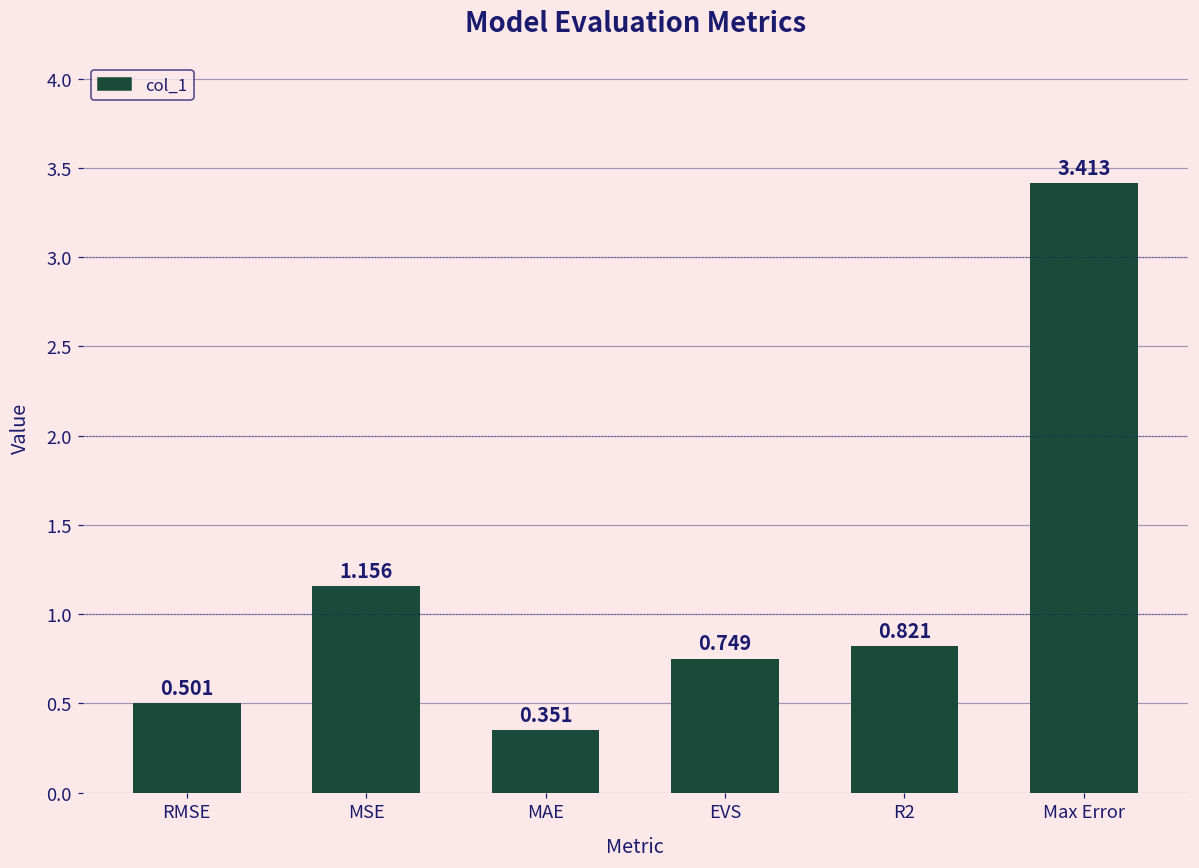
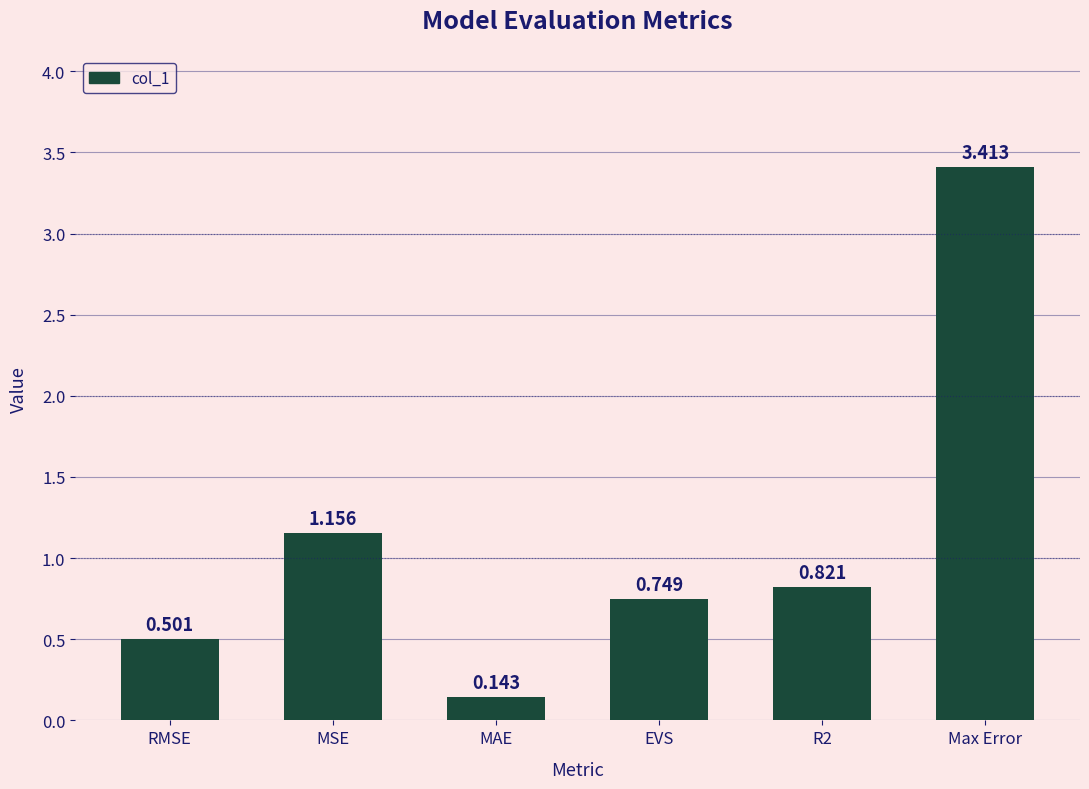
MAE: 0.351 -> 0.143
